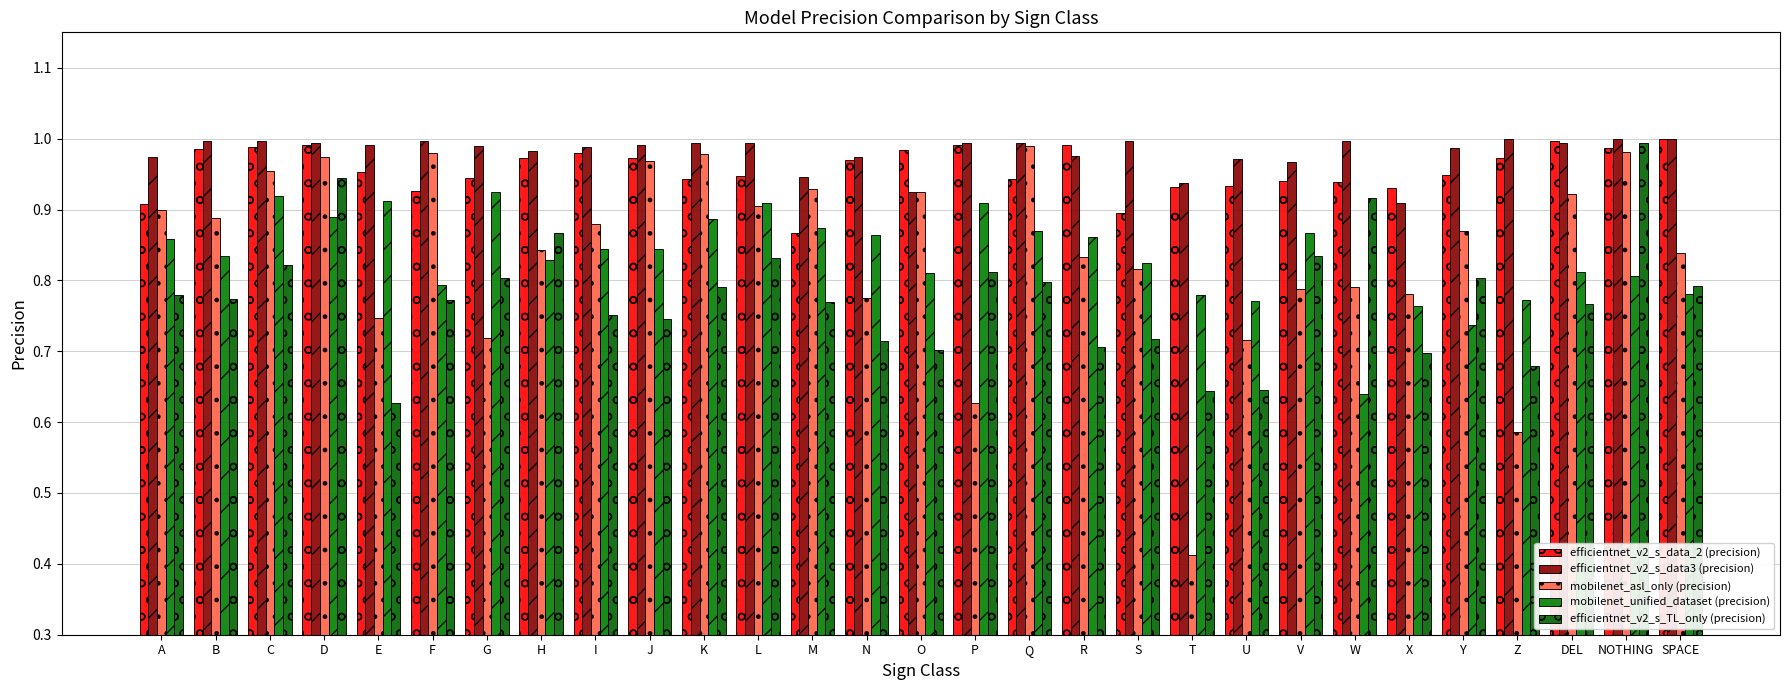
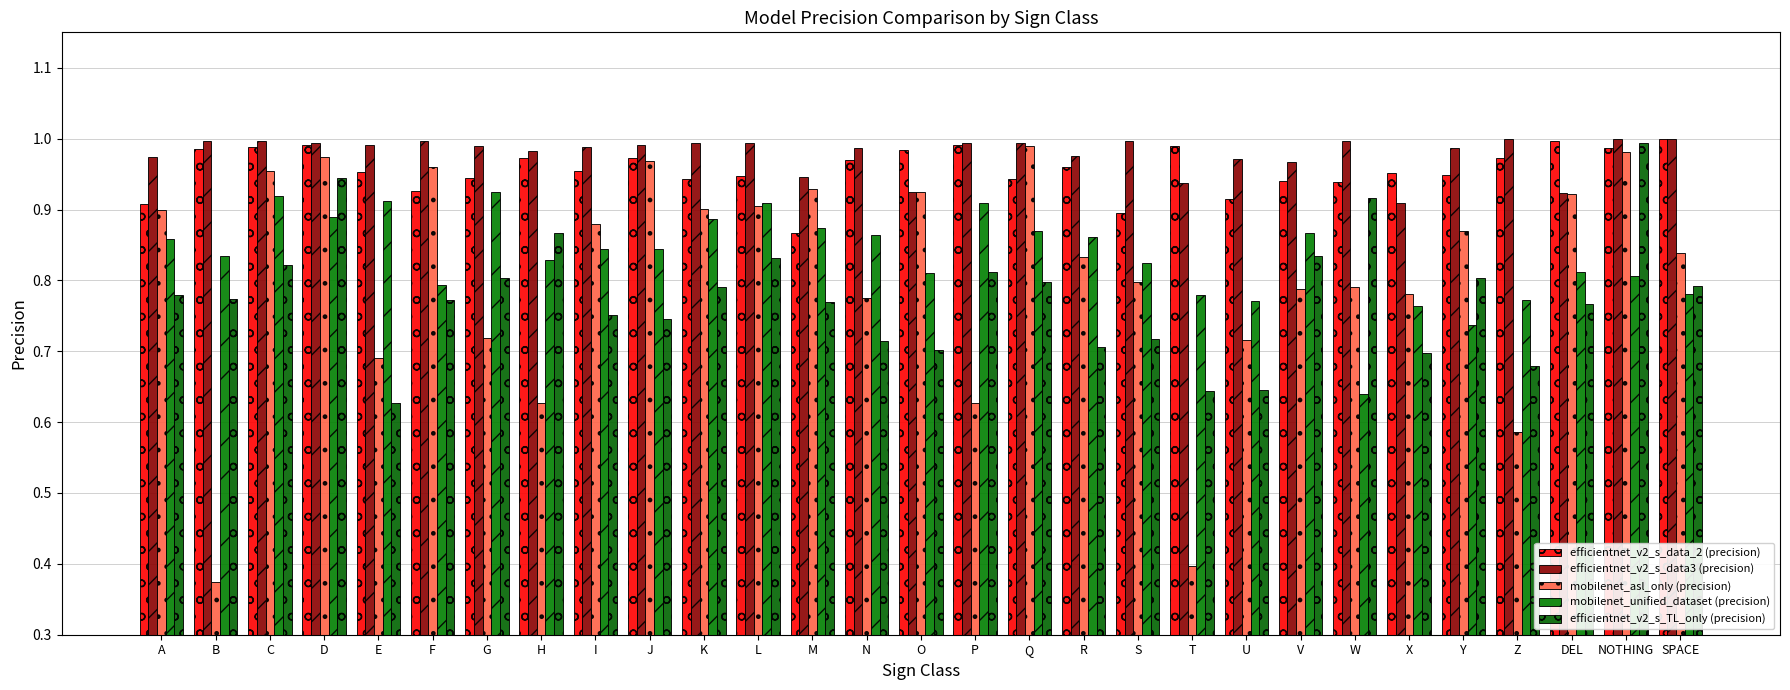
mobilenet_asl_only (precision), B: 0.89 -> 0.37
mobilenet_asl_only (precision), E: 0.75 -> 0.69
mobilenet_asl_only (precision), F: 0.98 -> 0.96
mobilenet_asl_only (precision), H: 0.84 -> 0.63
efficientnet_v2_s_data_2 (precision), I: 0.98 -> 0.95
mobilenet_asl_only (precision), K: 0.98 -> 0.90
efficientnet_v2_s_data3 (precision), N: 0.97 -> 0.99
efficientnet_v2_s_data_2 (precision), R: 0.99 -> 0.96
mobilenet_asl_only (precision), S: 0.82 -> 0.80
efficientnet_v2_s_data_2 (precision), T: 0.93 -> 0.99
mobilenet_asl_only (precision), T: 0.41 -> 0.40
efficientnet_v2_s_data_2 (precision), U: 0.93 -> 0.92
efficientnet_v2_s_data_2 (precision), X: 0.93 -> 0.95
efficientnet_v2_s_data3 (precision), DEL: 0.99 -> 0.92
